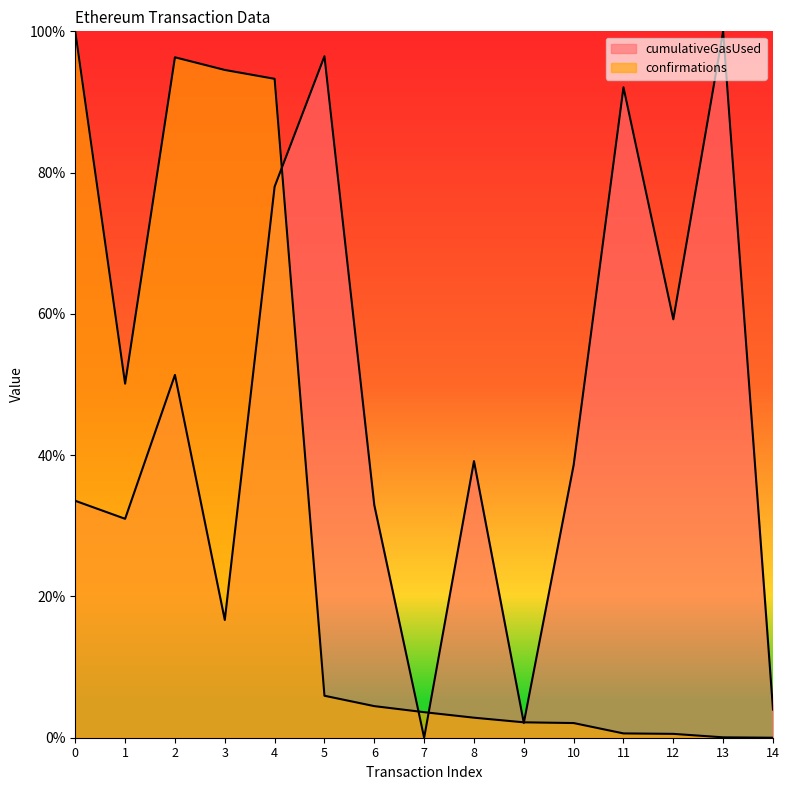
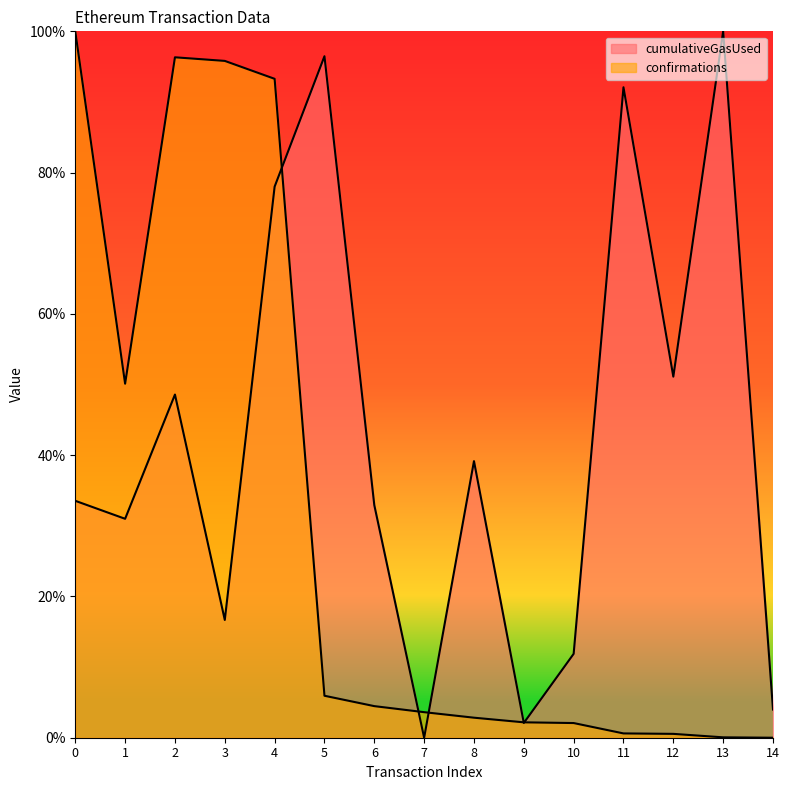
cumulativeGasUsed, 2: 51% -> 49%
confirmations, 3: 95% -> 96%
cumulativeGasUsed, 10: 39% -> 12%
cumulativeGasUsed, 12: 59% -> 51%
